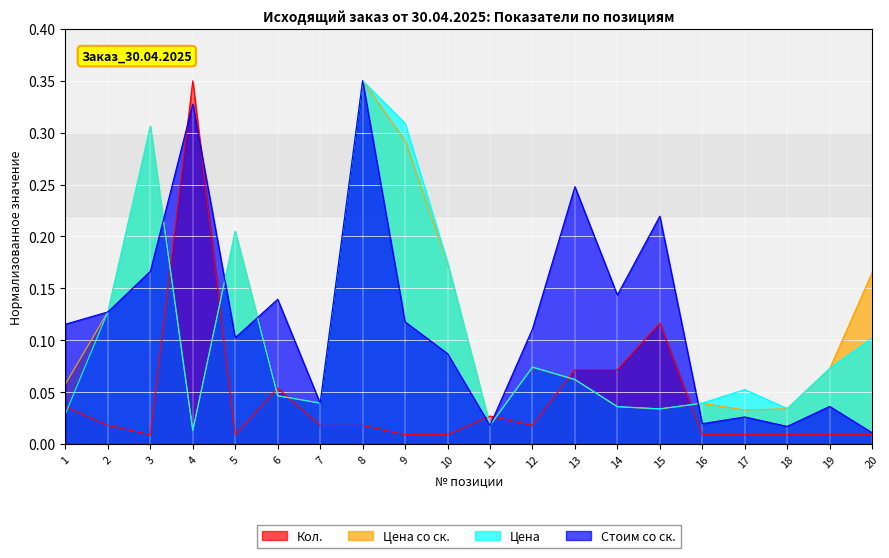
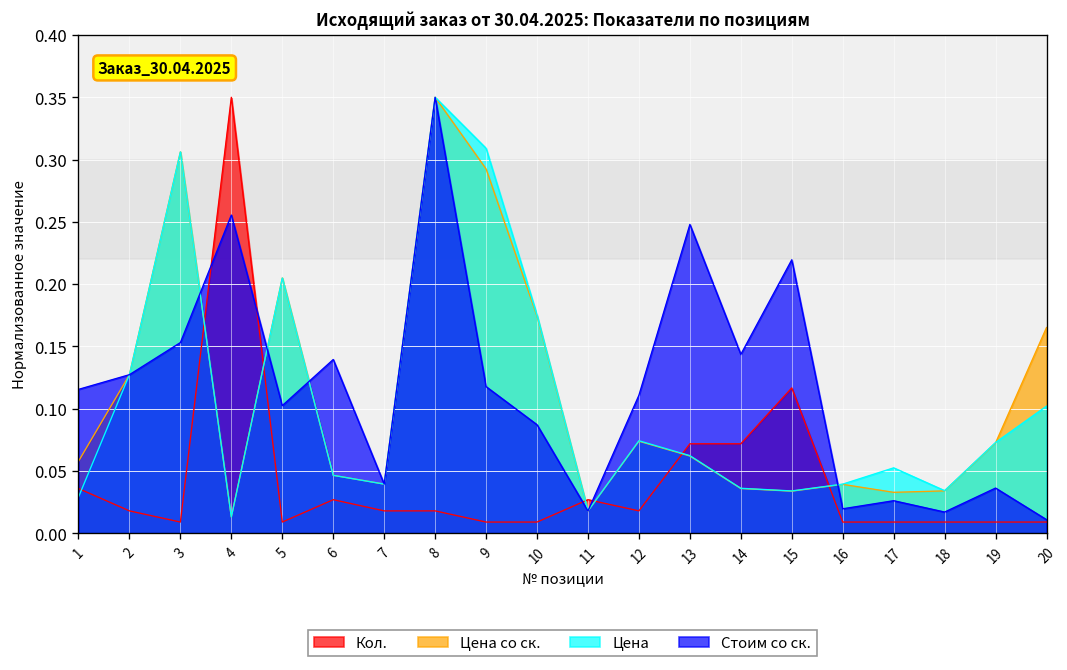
Стоим со ск., 3: 0.166 -> 0.153
Стоим со ск., 4: 0.328 -> 0.255
Кол., 6: 0.054 -> 0.027
